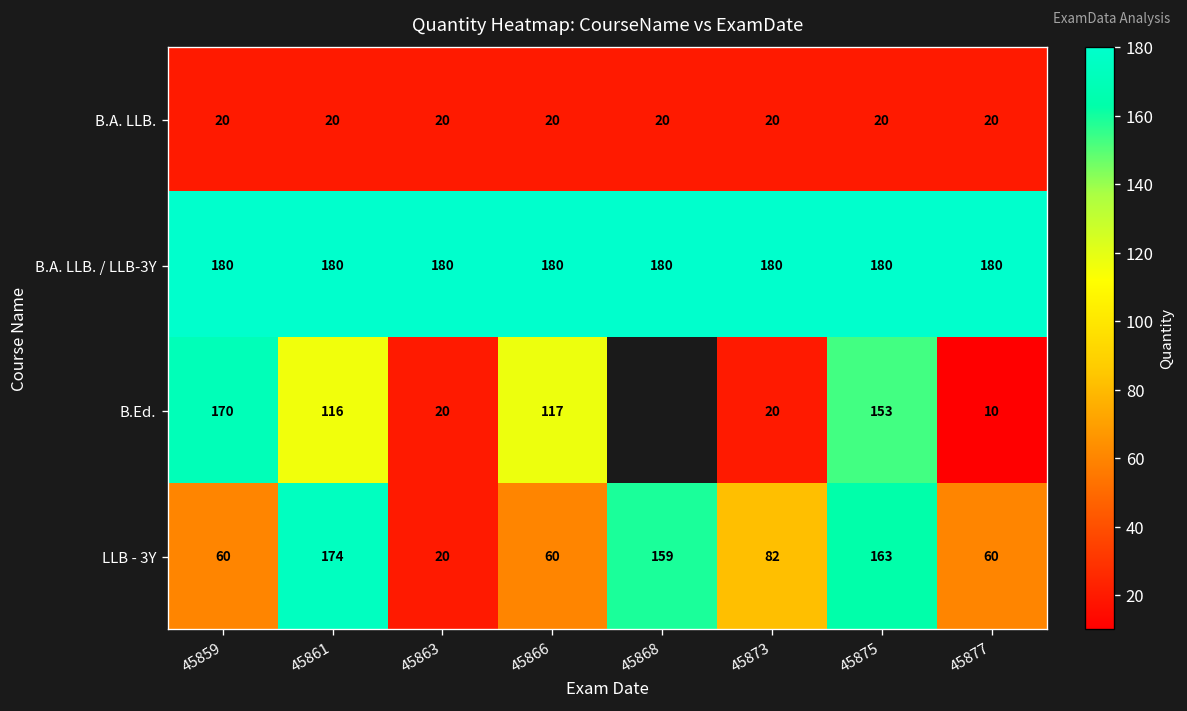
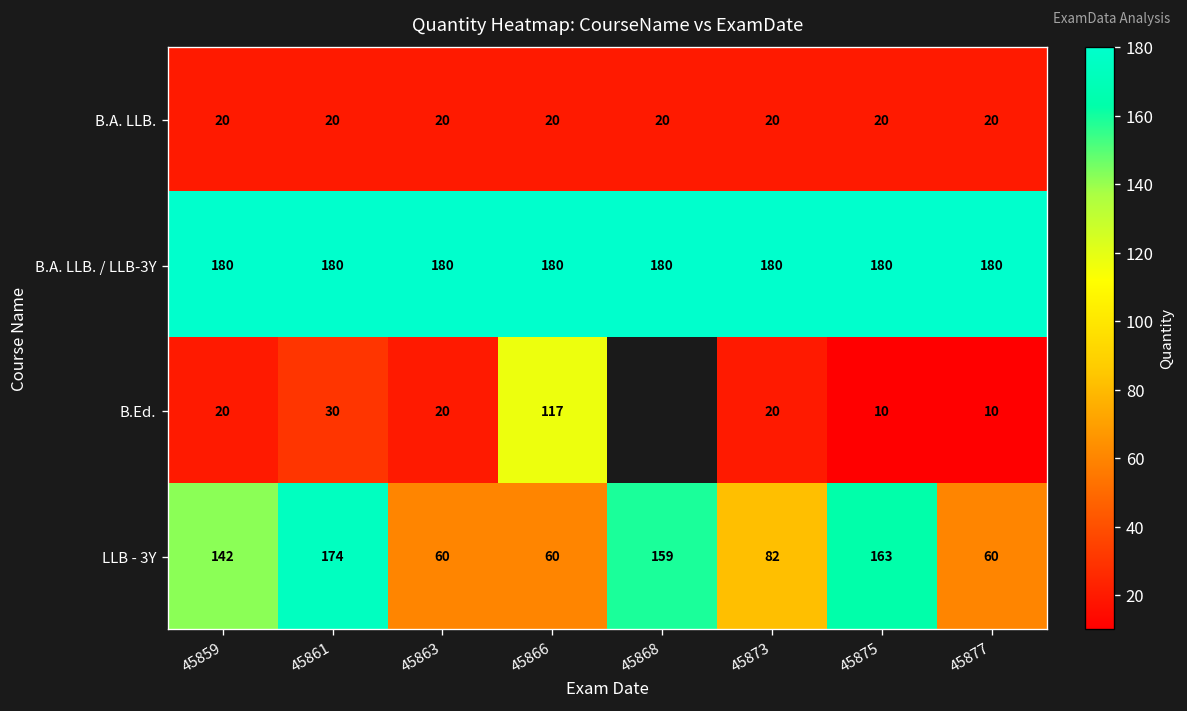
B.Ed., 45859: 170 -> 20
B.Ed., 45861: 116 -> 30
B.Ed., 45875: 153 -> 10
LLB - 3Y, 45859: 60 -> 142
LLB - 3Y, 45863: 20 -> 60
